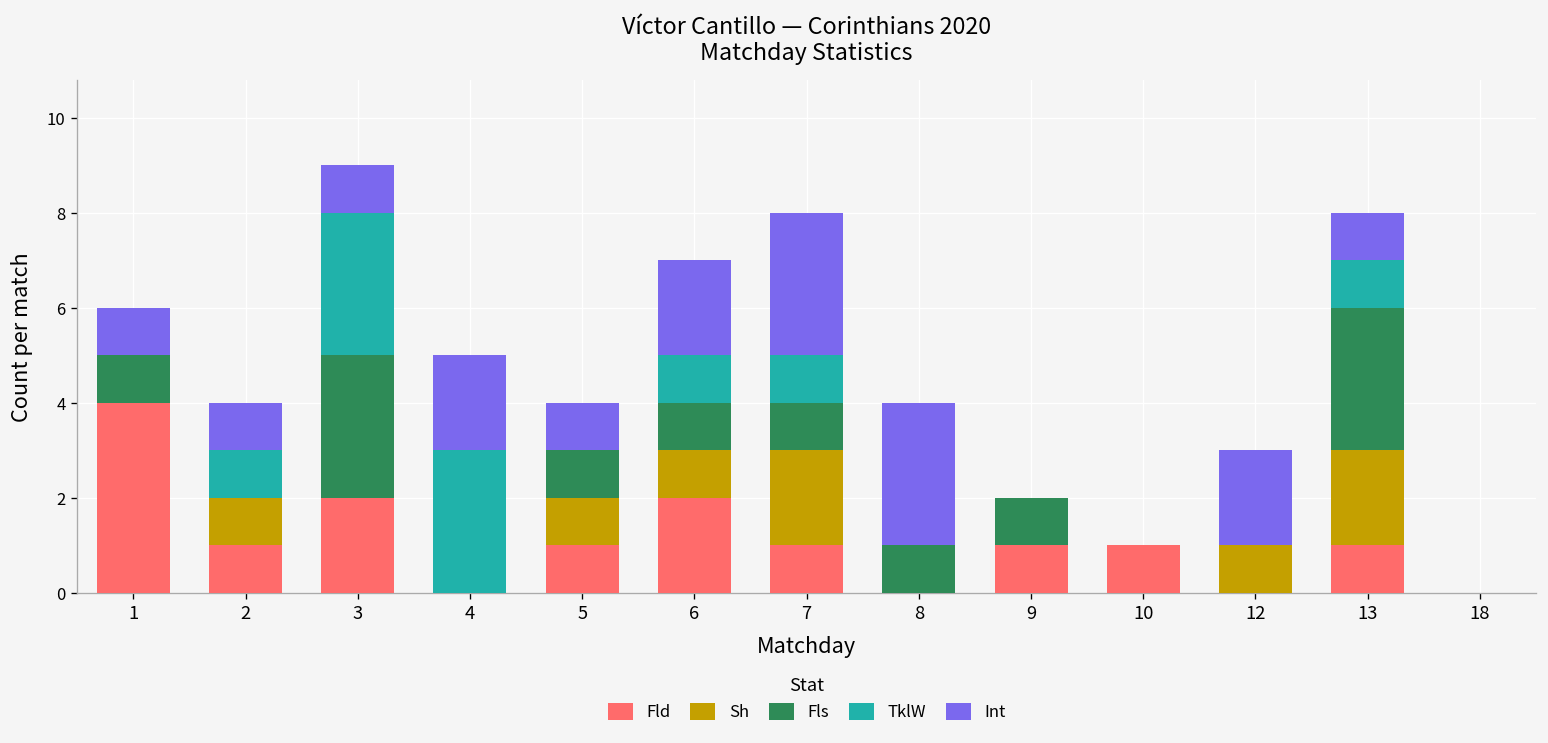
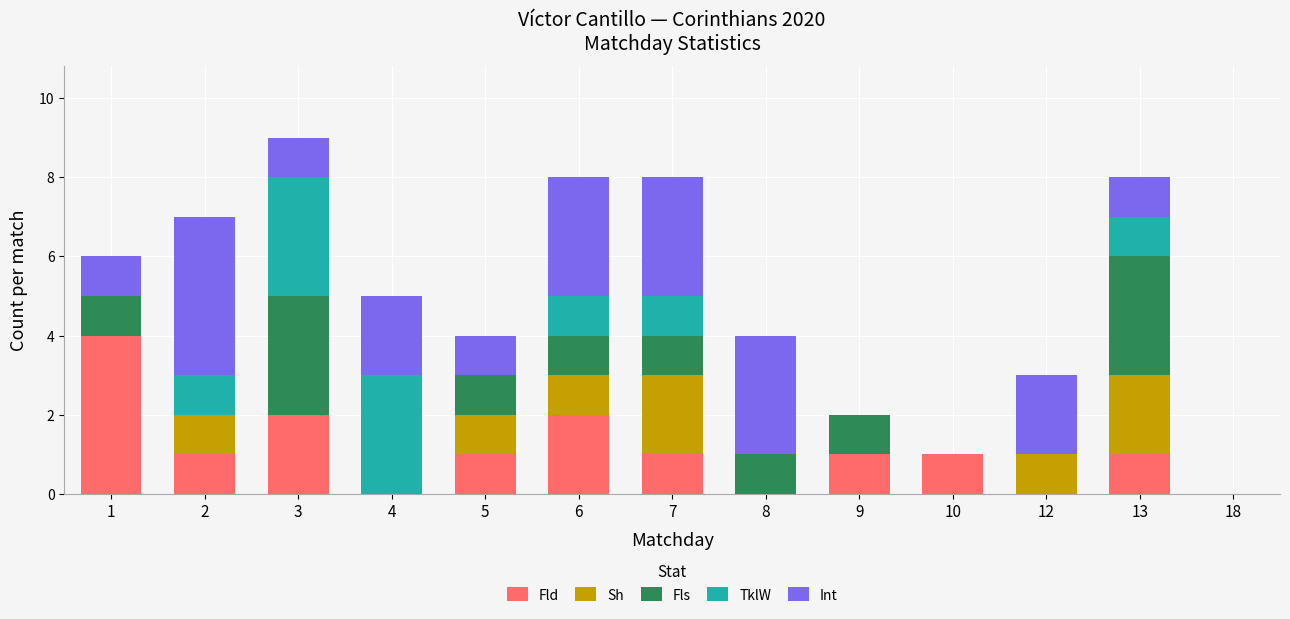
Int, 2: 1 -> 4
Int, 6: 2 -> 3
